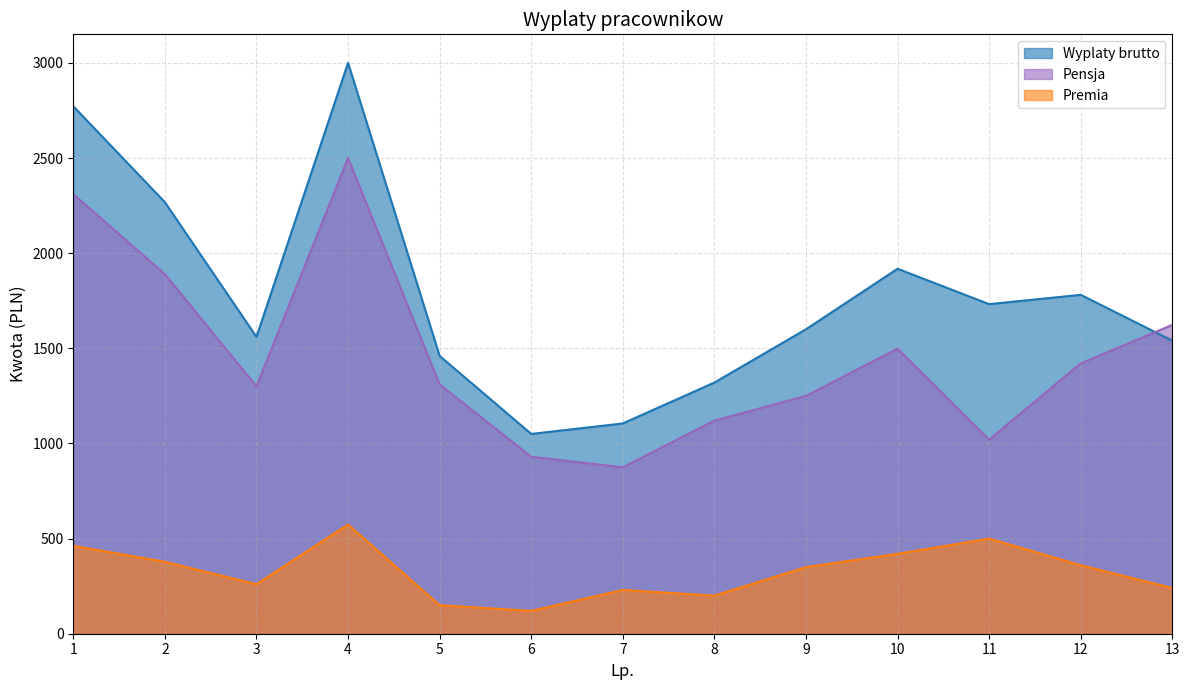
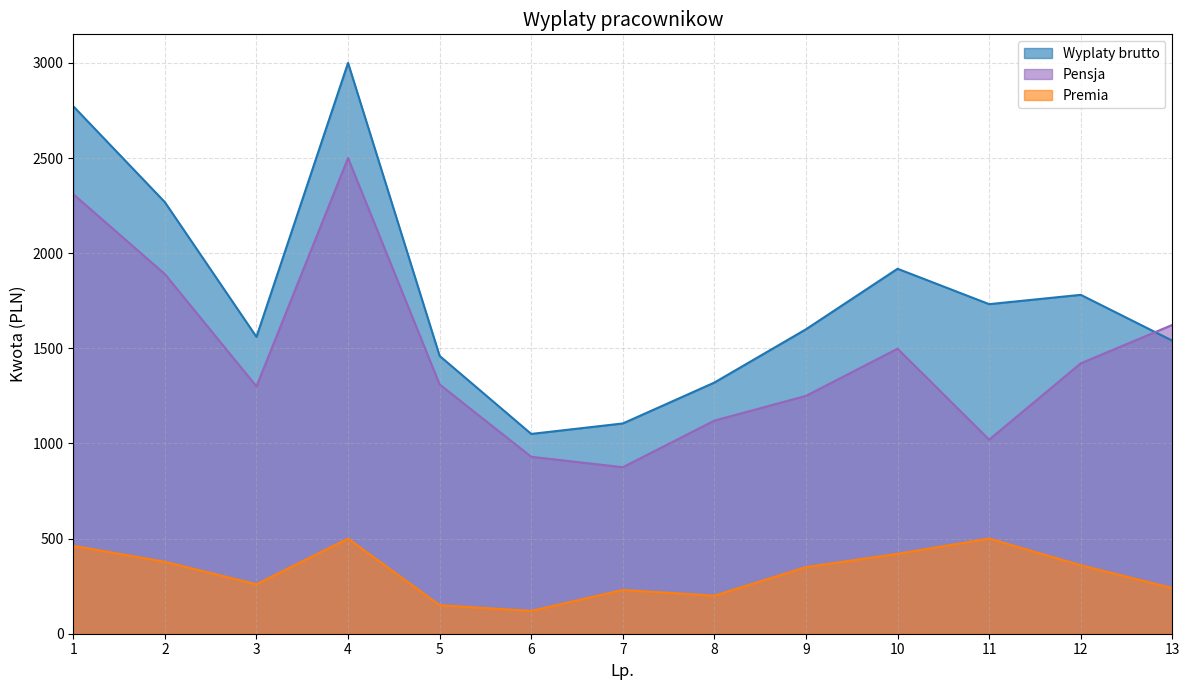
Premia, 4: 570 -> 500
